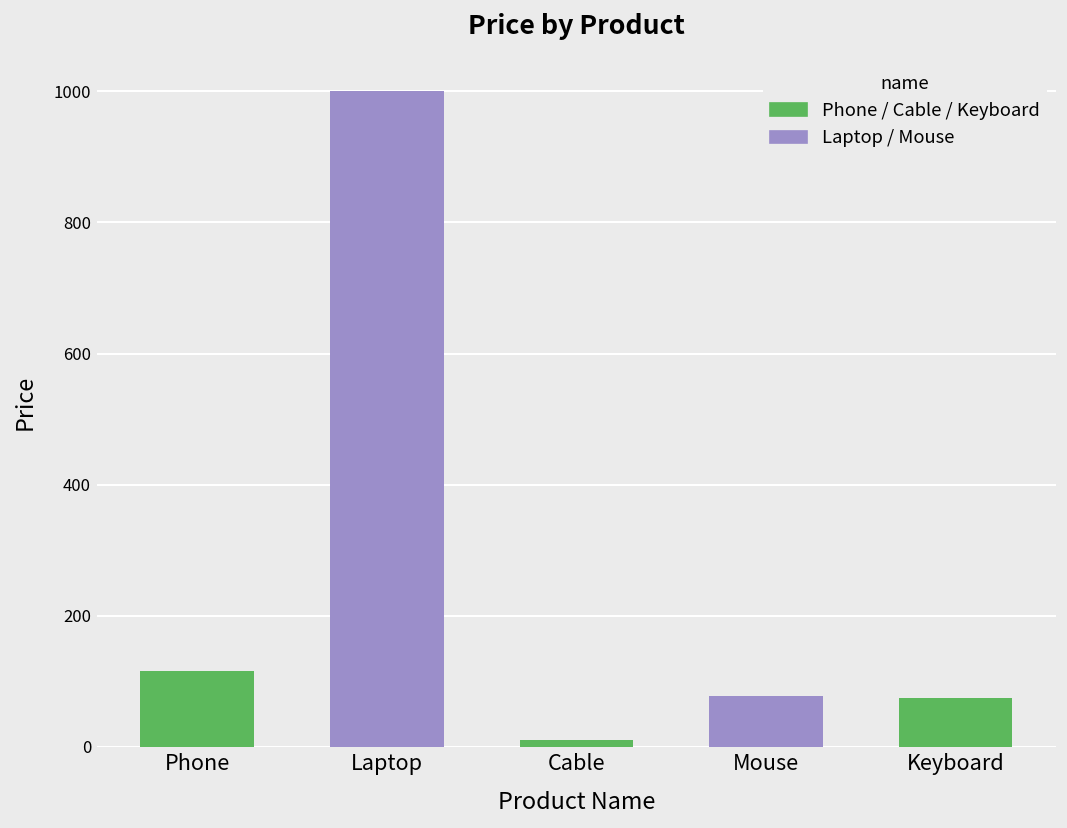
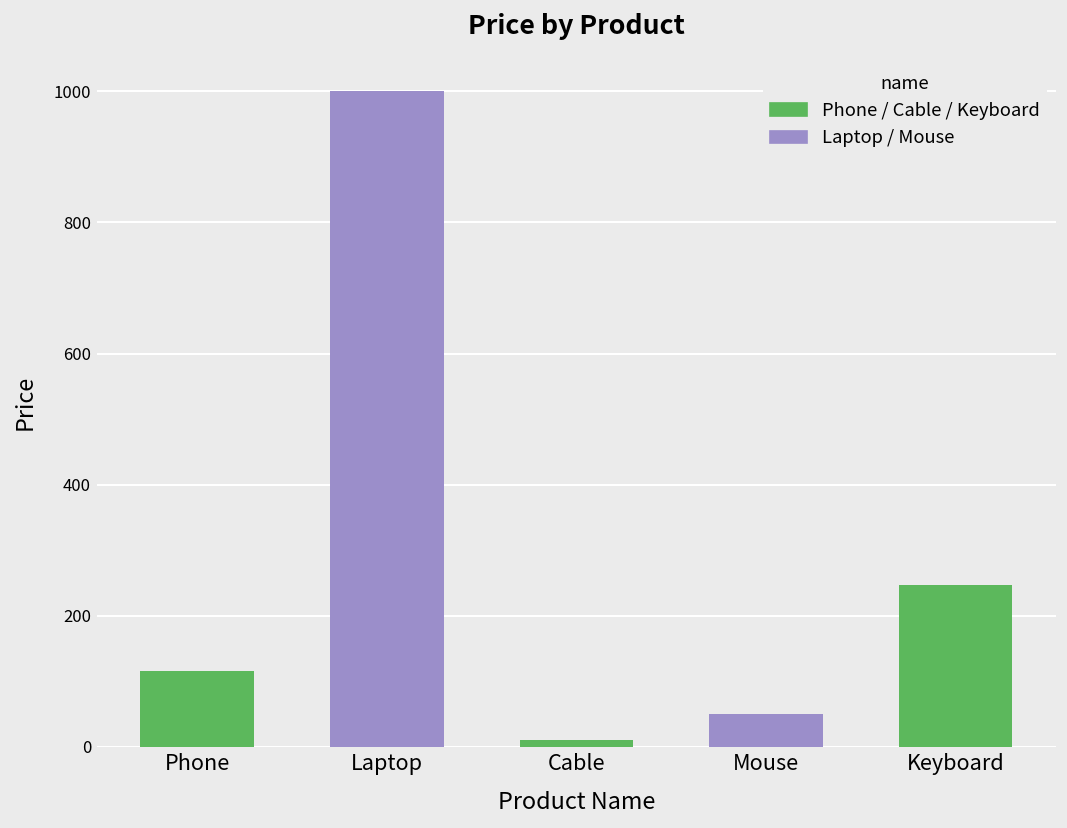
Mouse: 80 -> 50
Keyboard: 80 -> 250
